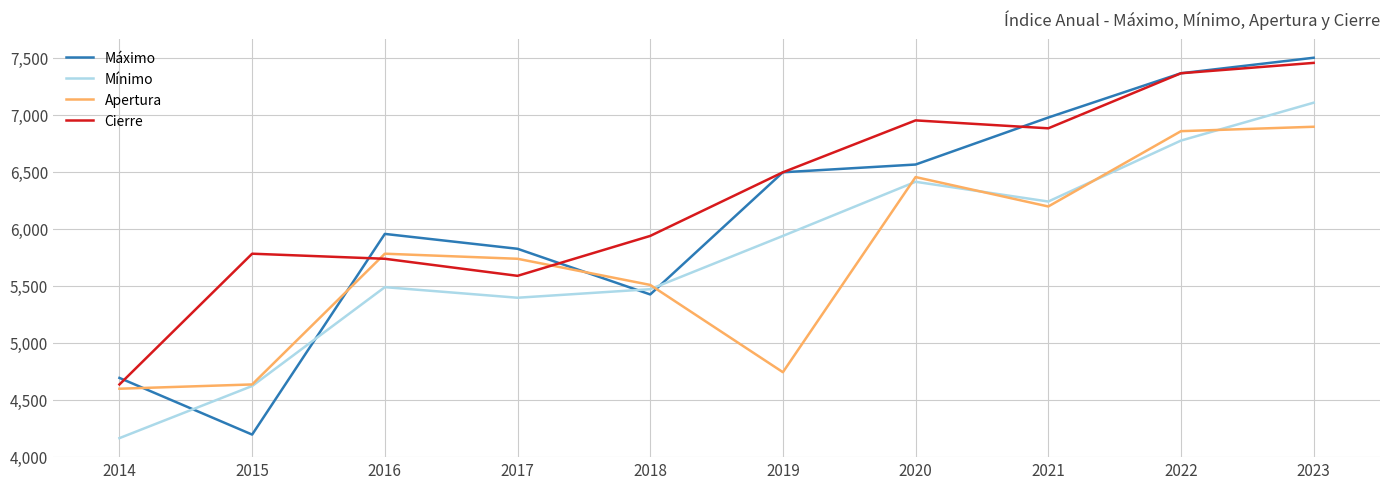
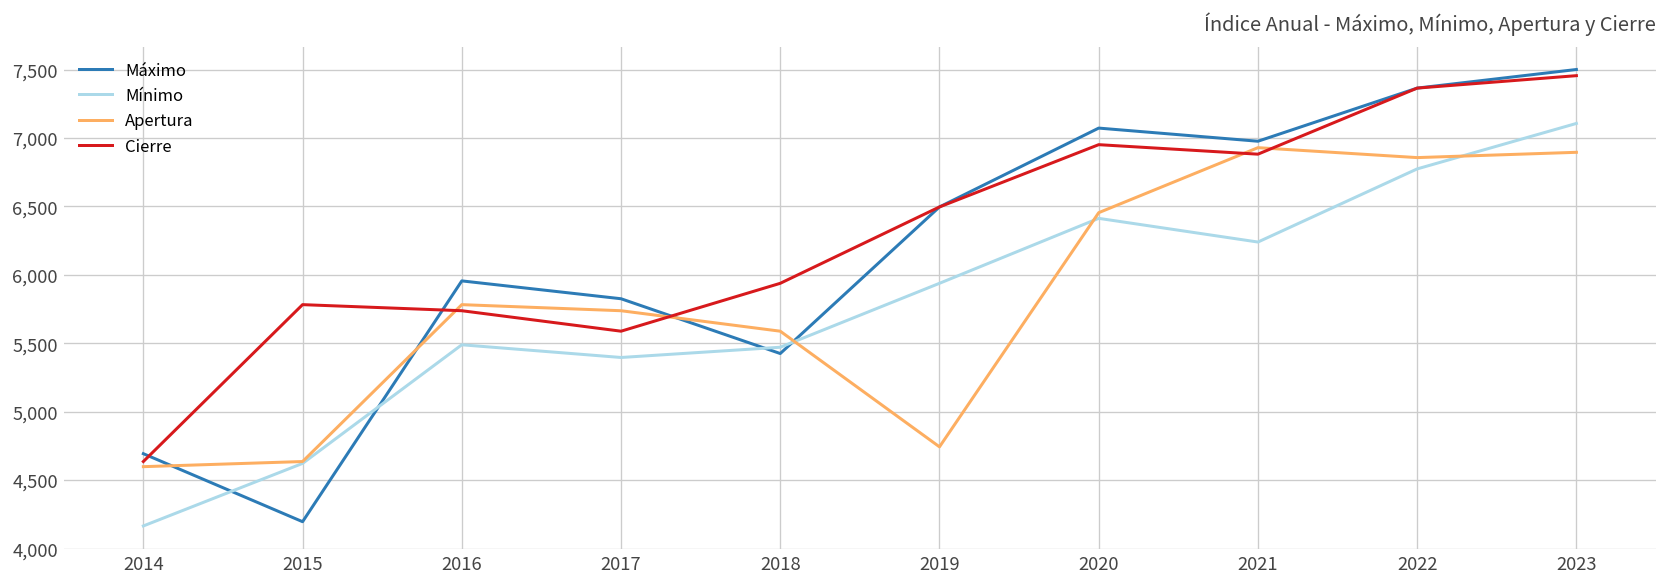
Apertura, 2018: 5,510 -> 5,590
Máximo, 2020: 6,560 -> 7,070
Apertura, 2021: 6,200 -> 6,930
